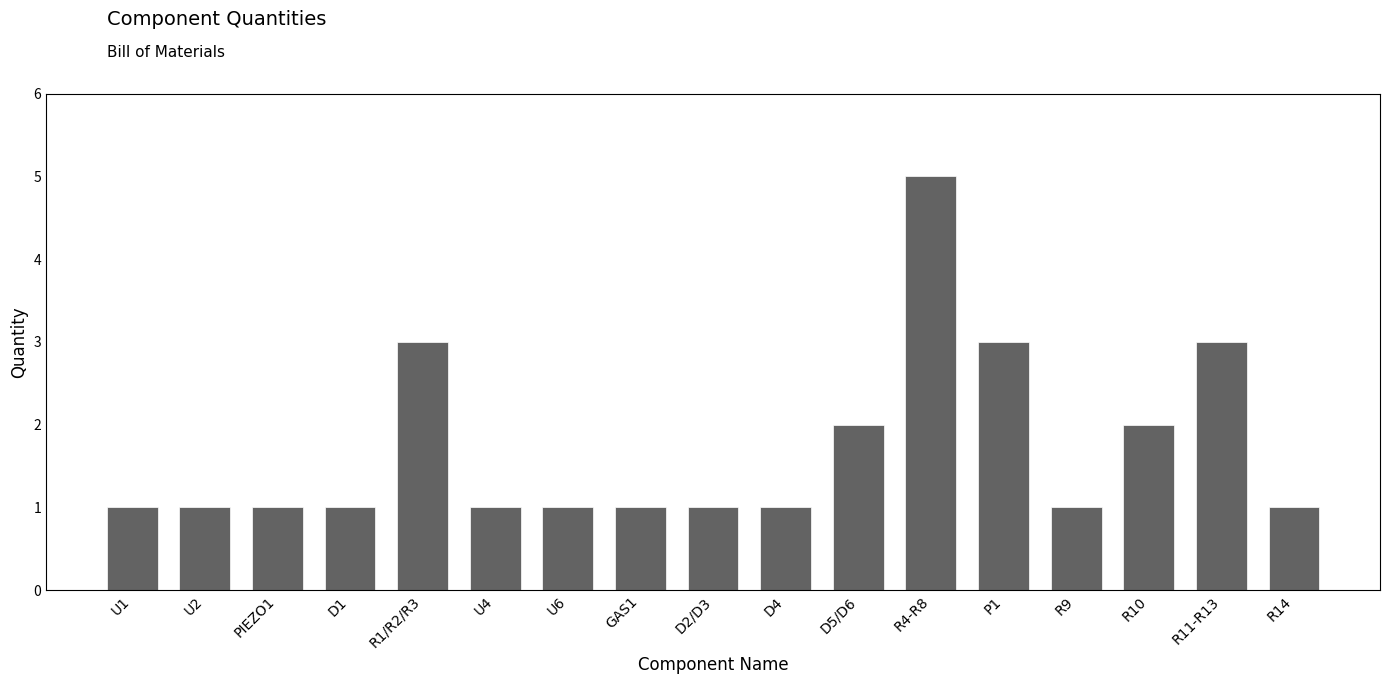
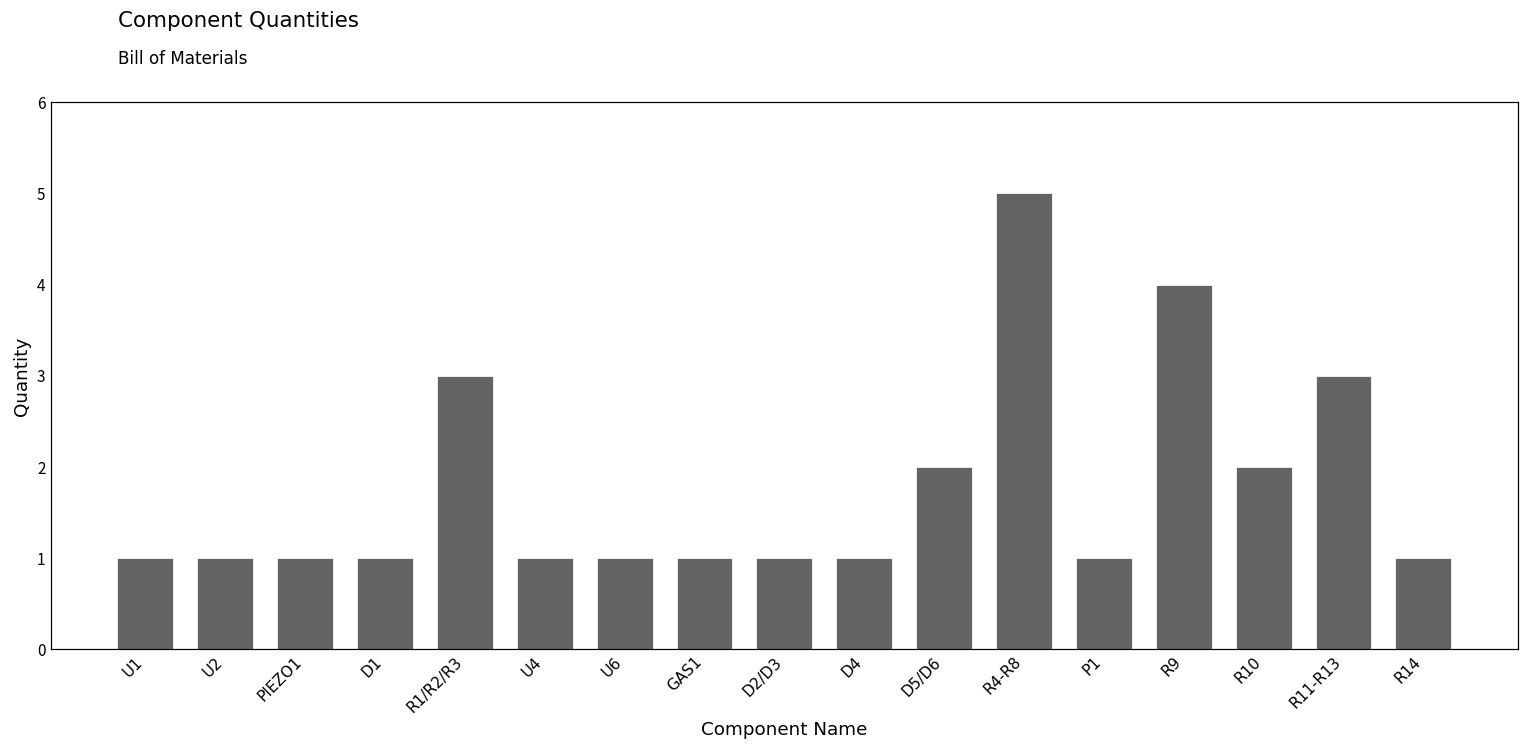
P1: 3 -> 1
R9: 1 -> 4
